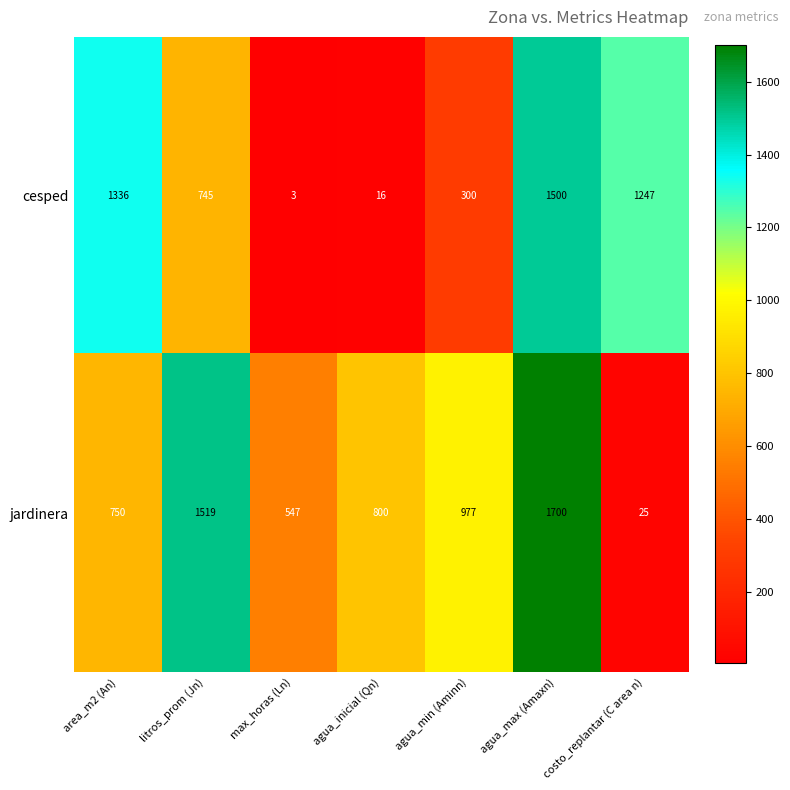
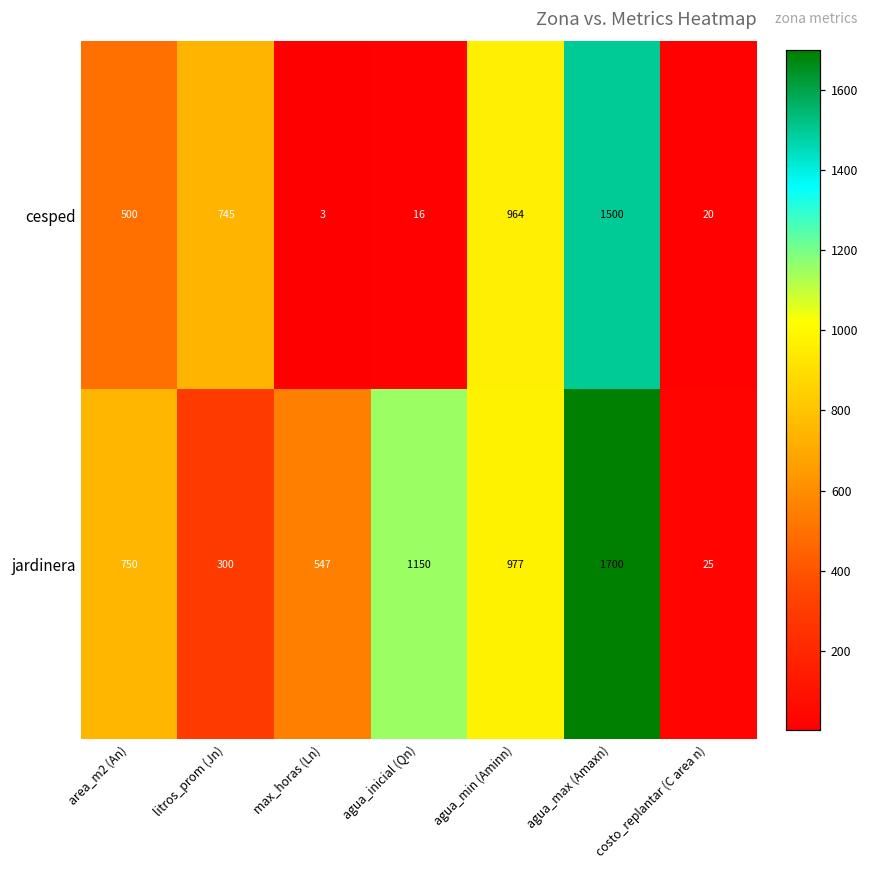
cesped, area_m2 (An): 1336 -> 500
cesped, agua_min (Aminn): 300 -> 964
cesped, costo_replantar (C area n): 1247 -> 20
jardinera, litros_prom (Jn): 1519 -> 300
jardinera, agua_inicial (Qn): 800 -> 1150
